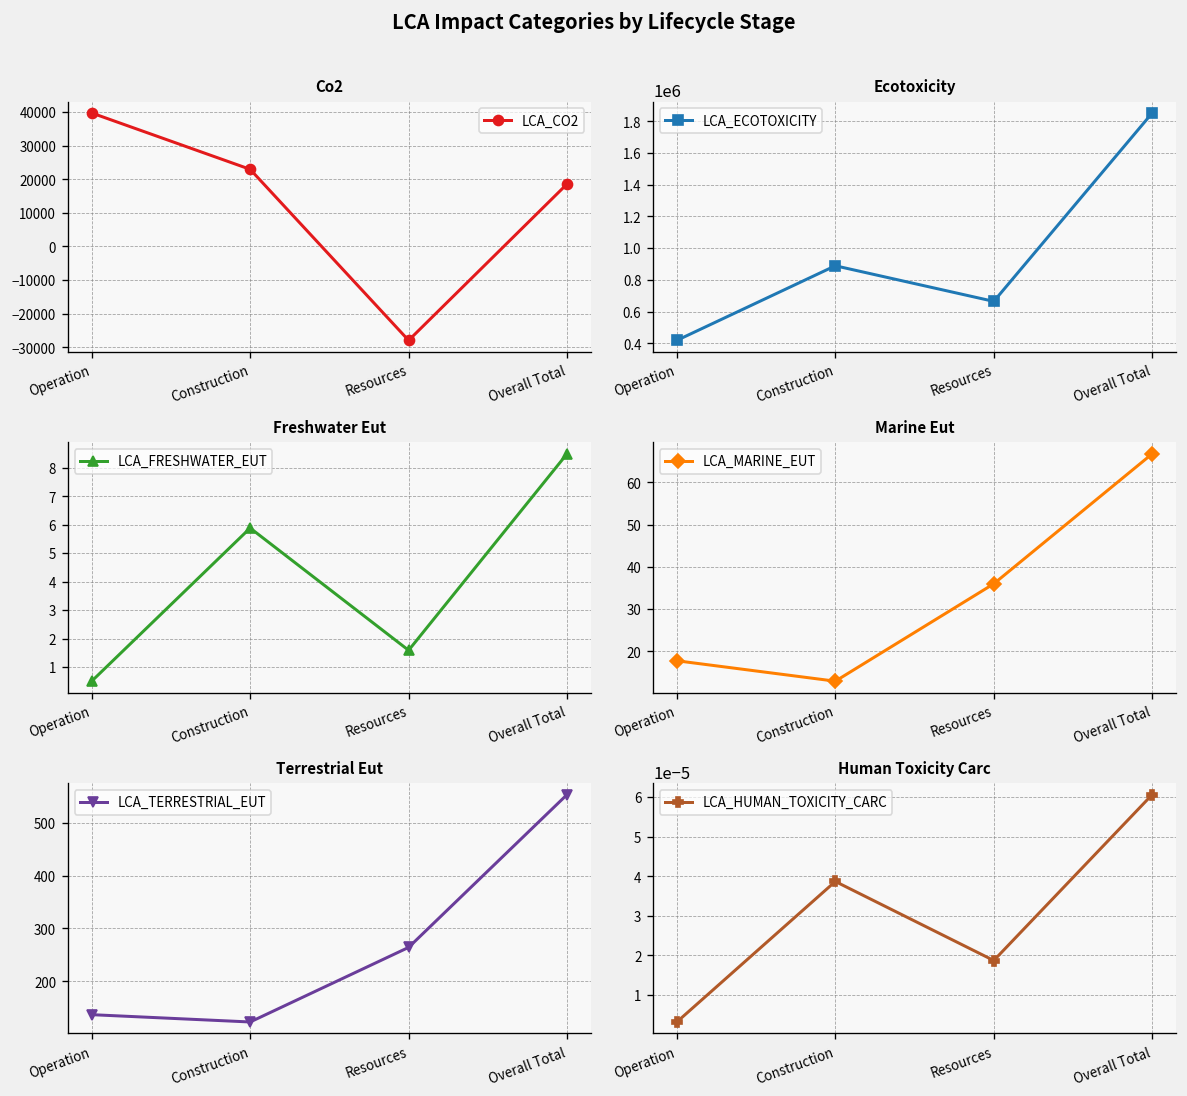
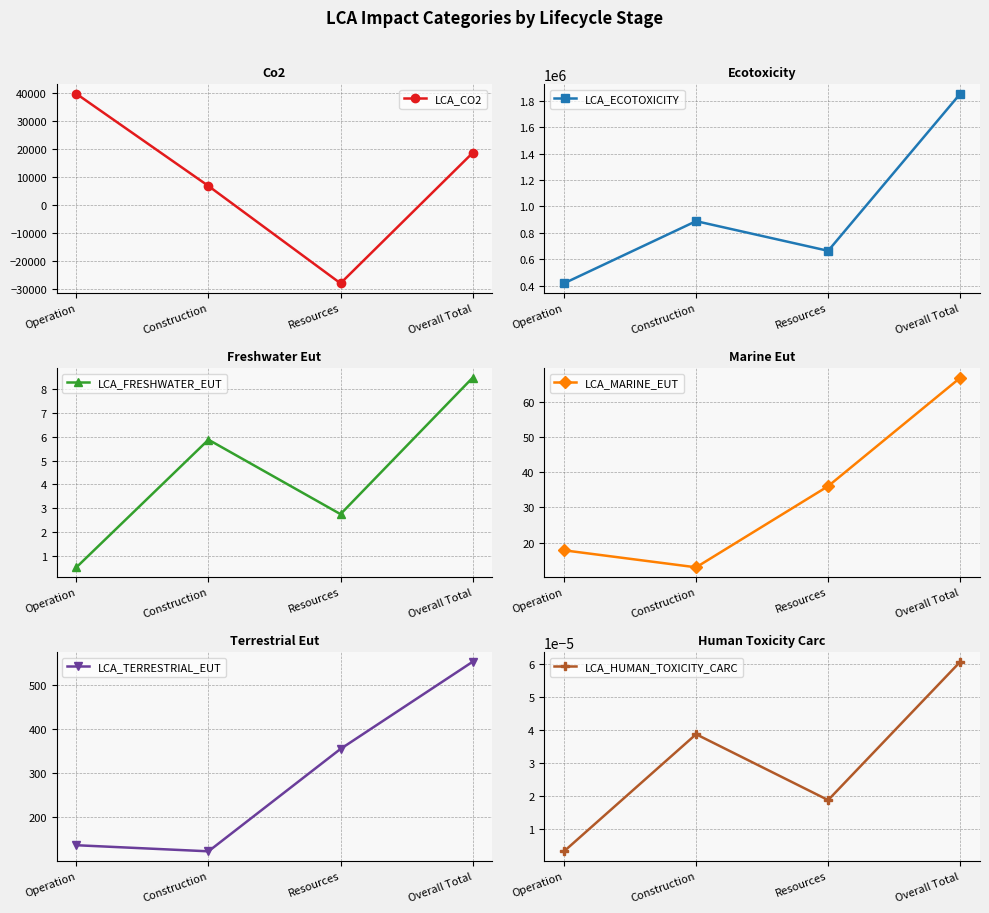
Co2, Construction: 23000 -> 7000
Freshwater Eut, Resources: 1.6 -> 2.7
Terrestrial Eut, Resources: 260 -> 360
